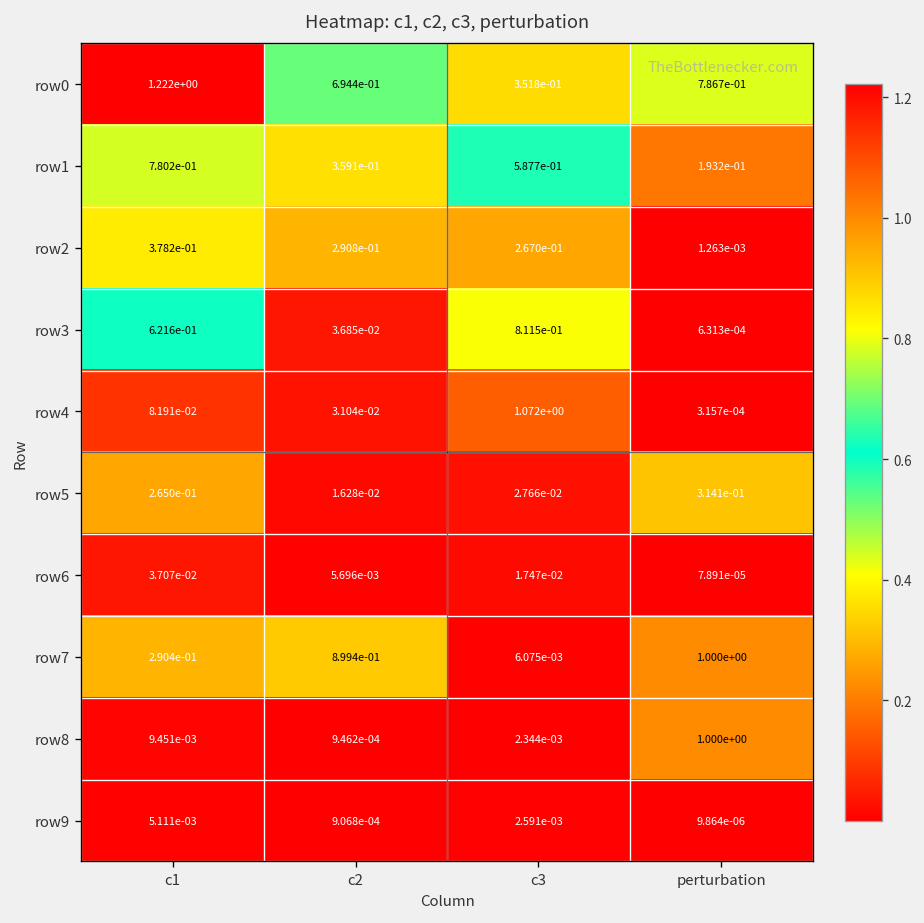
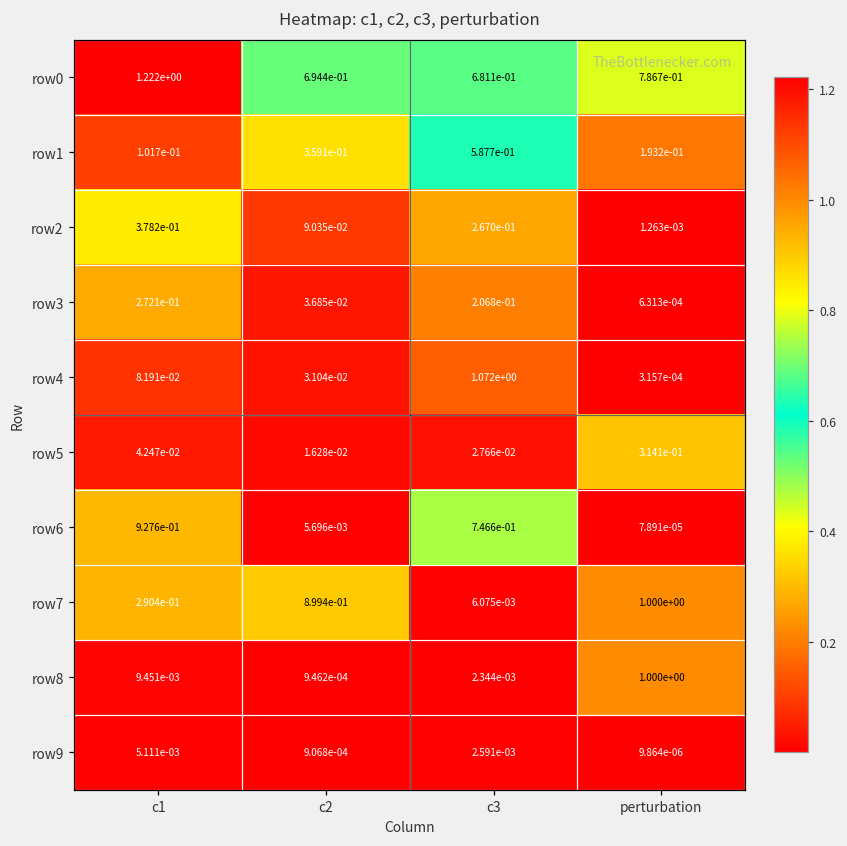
row0, c3: 3.518e-01 -> 6.811e-01
row1, c1: 7.802e-01 -> 1.017e-01
row2, c2: 2.908e-01 -> 9.035e-02
row3, c1: 6.216e-01 -> 2.721e-01
row3, c3: 8.115e-01 -> 2.068e-01
row5, c1: 2.650e-01 -> 4.247e-02
row6, c1: 3.707e-02 -> 9.276e-01
row6, c3: 1.747e-02 -> 7.466e-01
